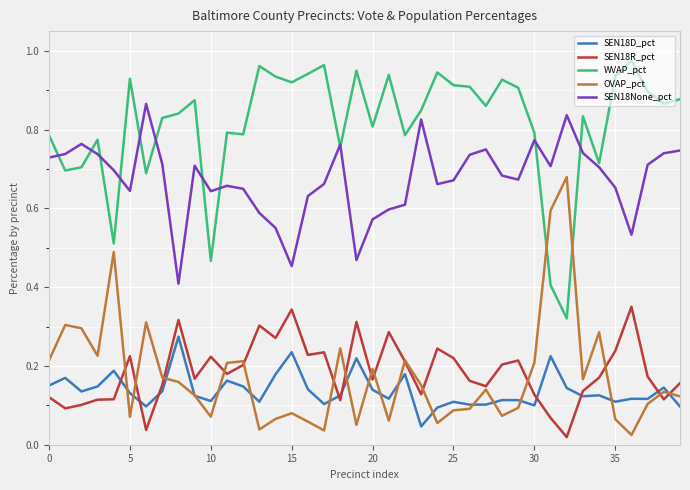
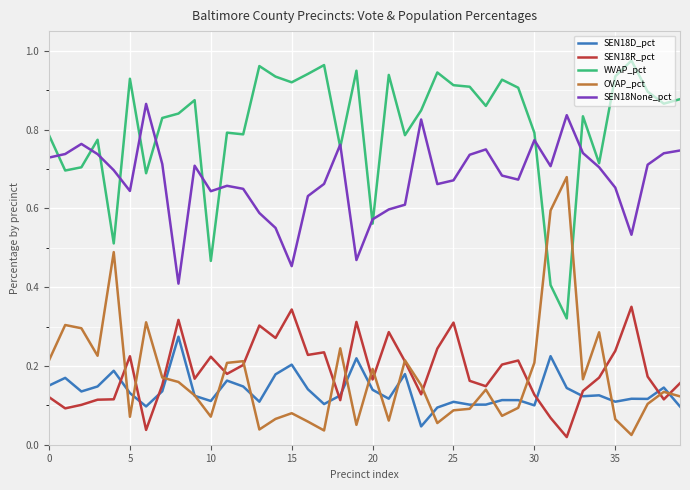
SEN18D_pct, 15: 0.23 -> 0.20
WVAP_pct, 20: 0.81 -> 0.56
SEN18R_pct, 25: 0.22 -> 0.31
